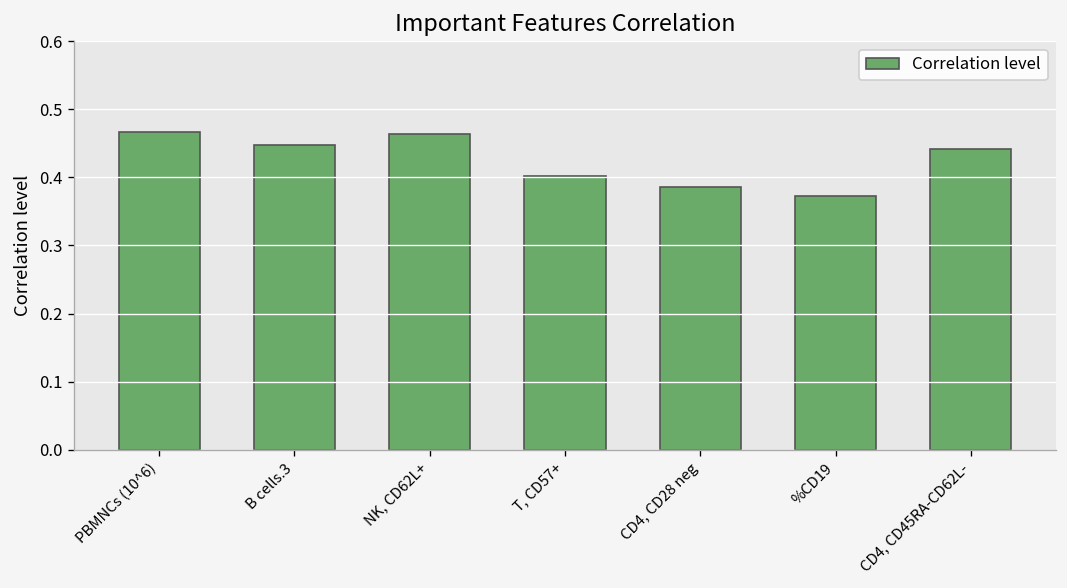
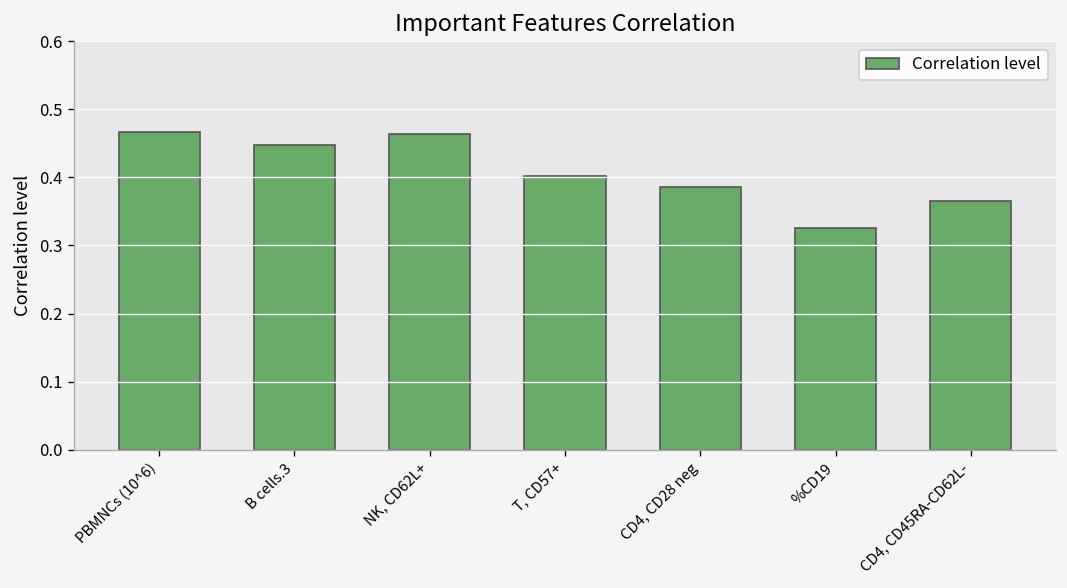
%CD19: 0.37 -> 0.33
CD4, CD45RA-CD62L-: 0.44 -> 0.36
